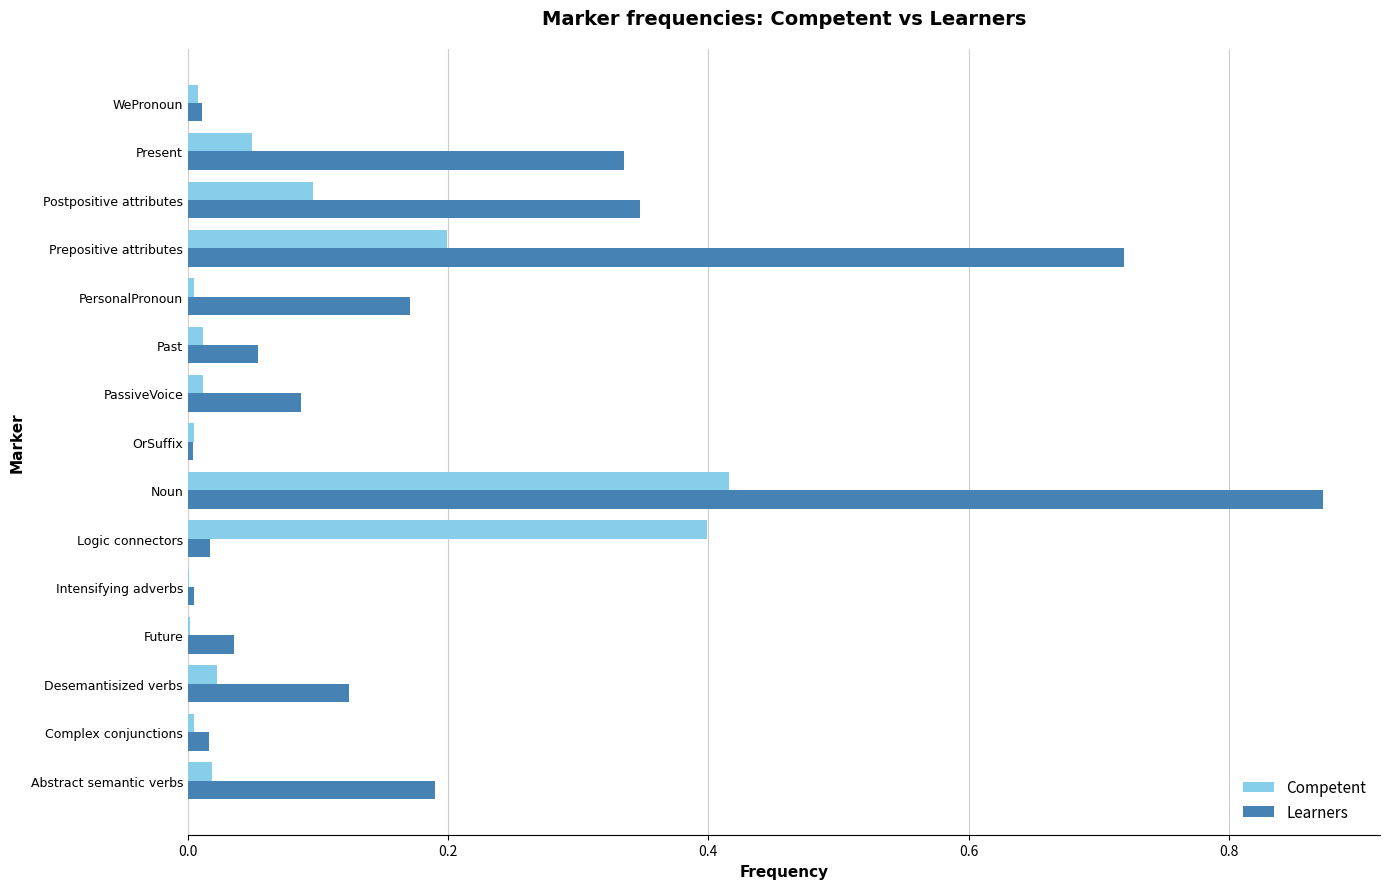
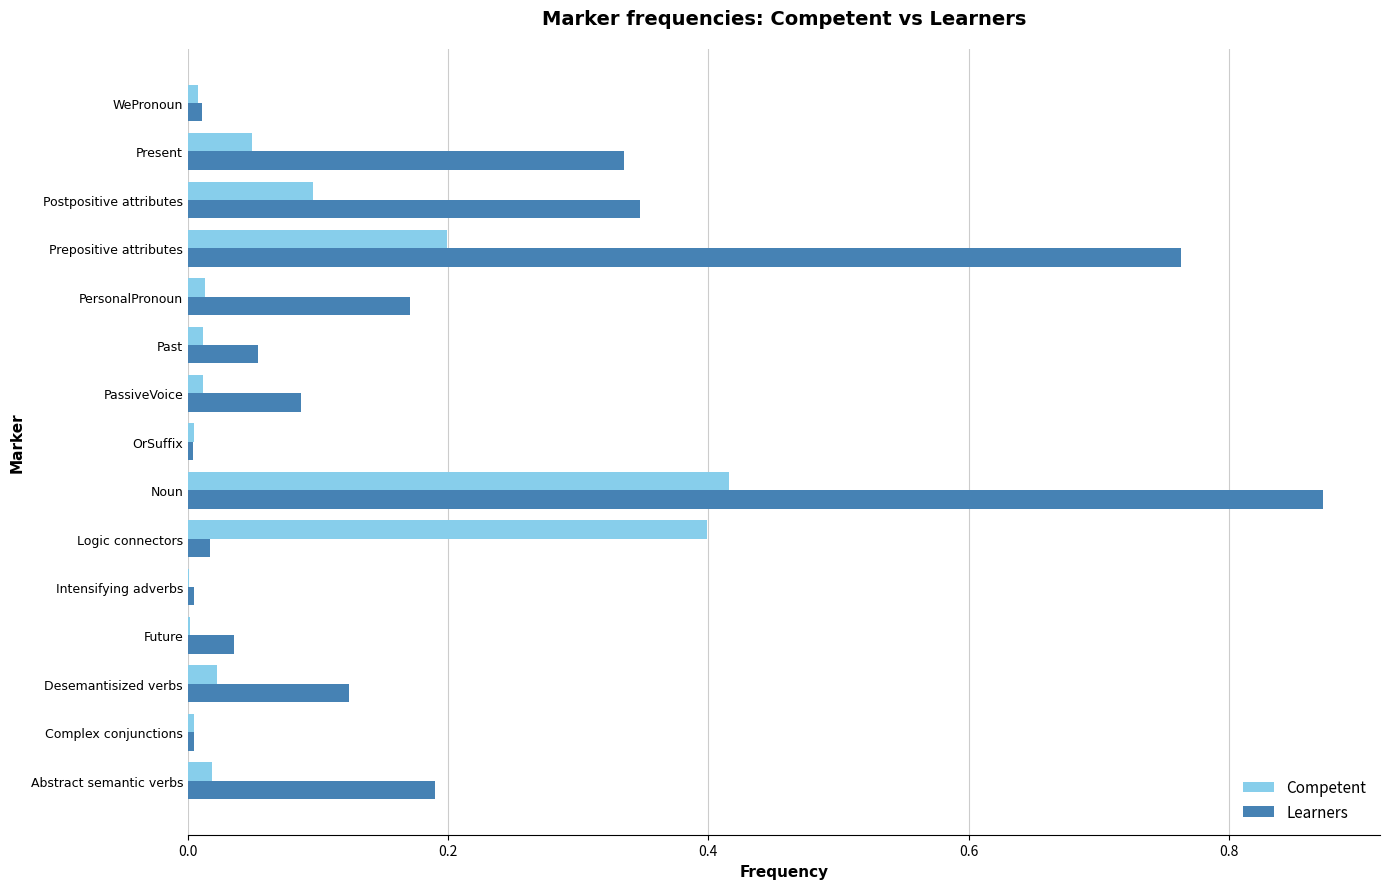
Learners, Prepositive attributes: 0.720 -> 0.764
Competent, PersonalPronoun: 0.005 -> 0.013
Learners, Complex conjunctions: 0.016 -> 0.005
